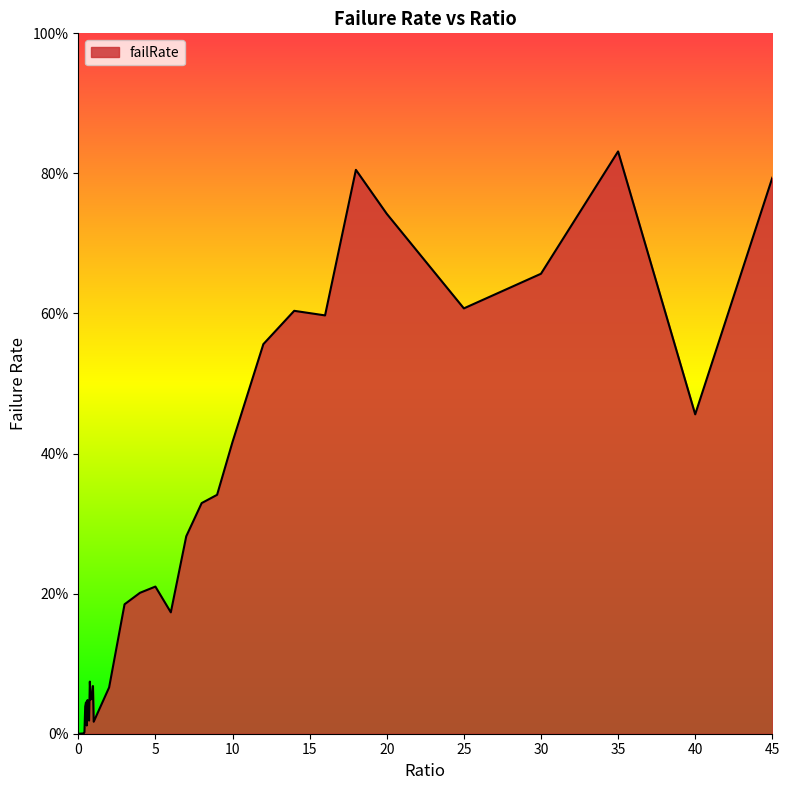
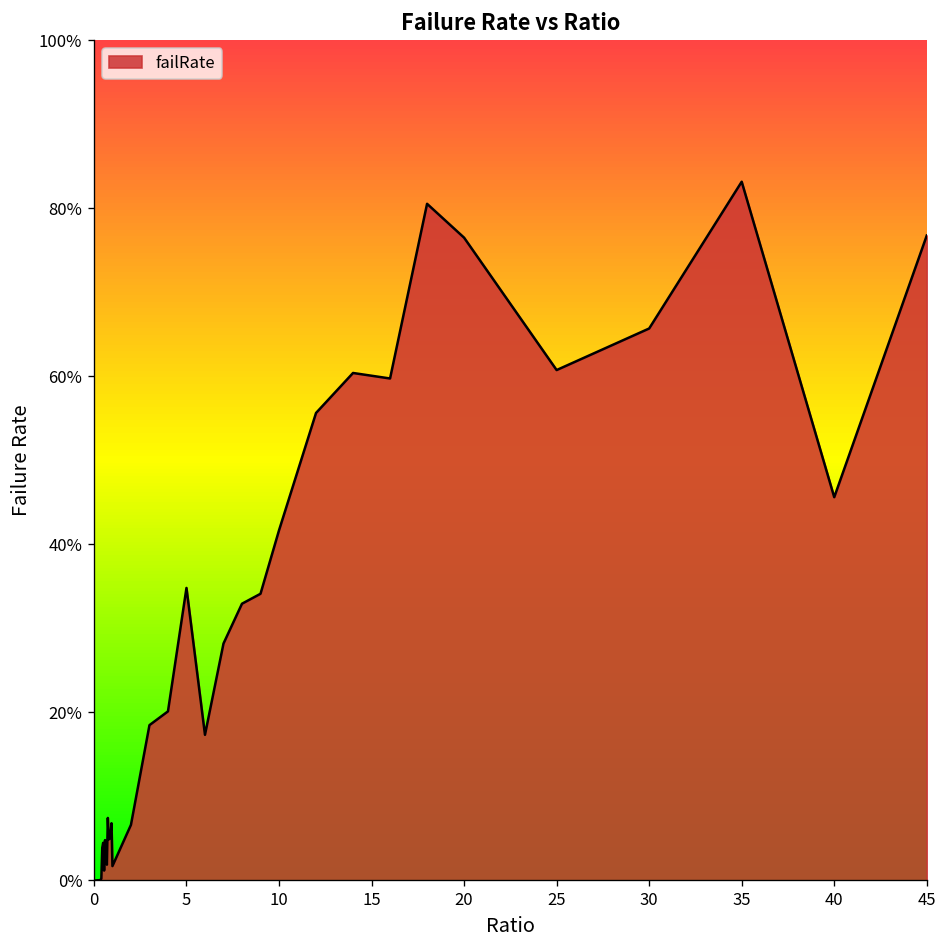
5: 21% -> 35%
20: 74% -> 76%
45: 79% -> 77%
